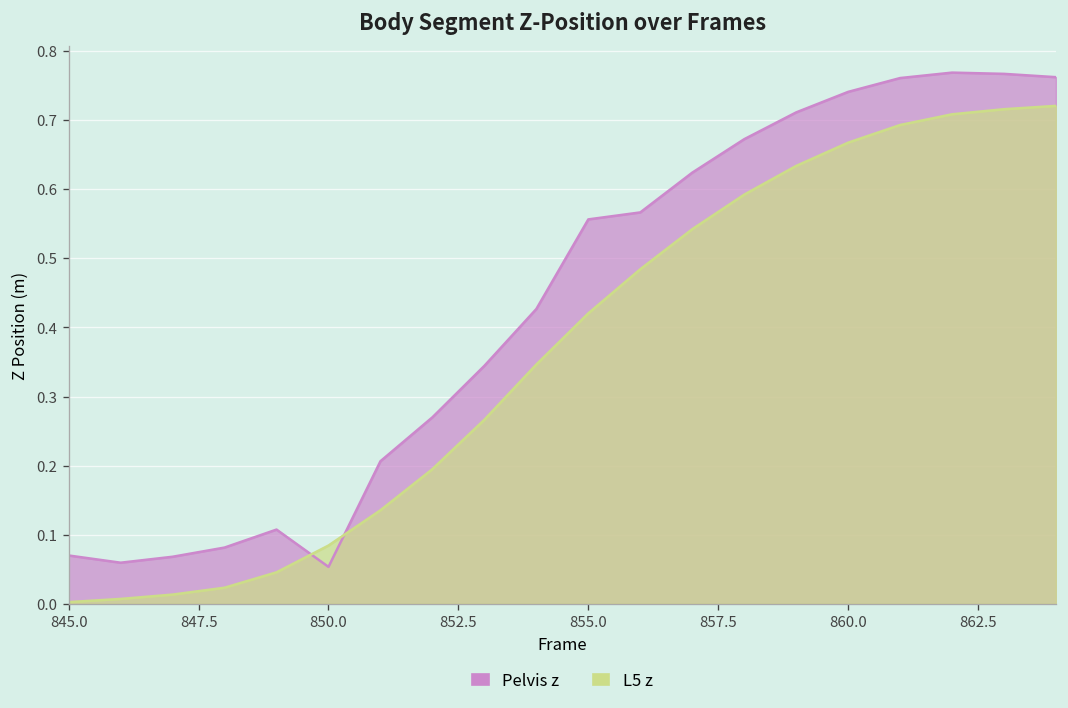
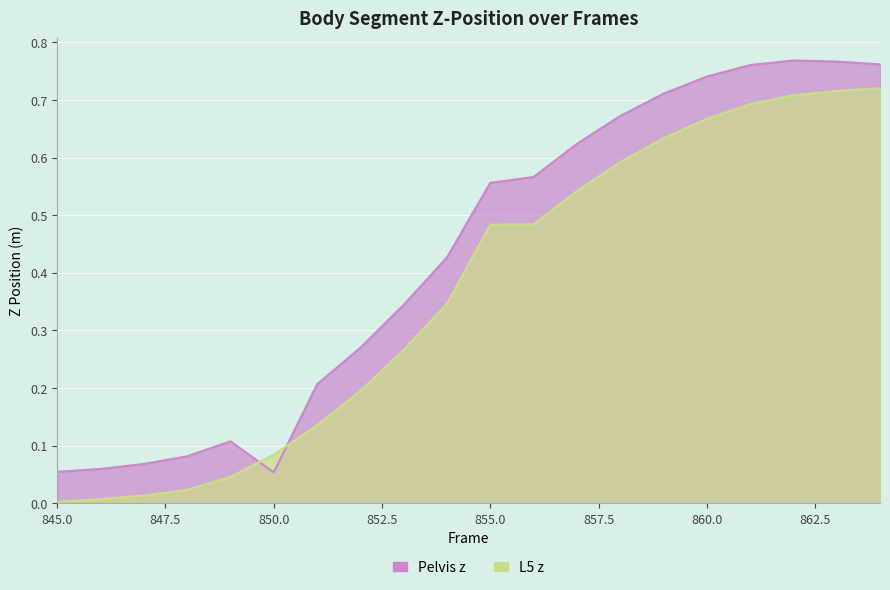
Pelvis z, 845.0: 0.07 -> 0.05
L5 z, 855.0: 0.42 -> 0.48
